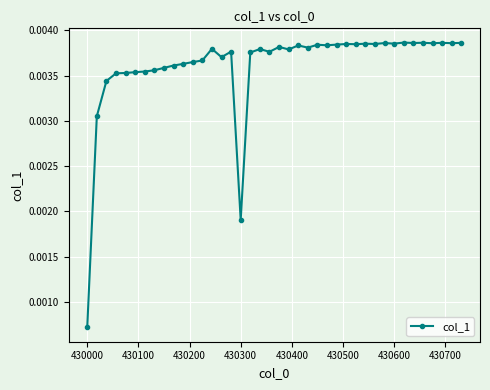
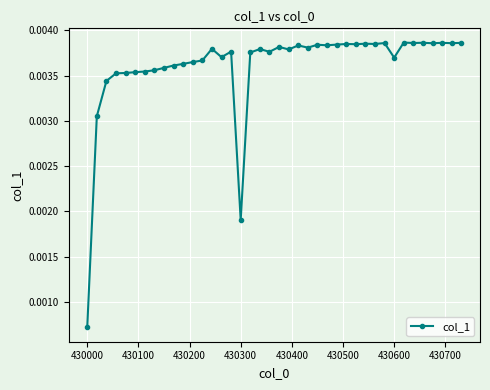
430600: 0.0039 -> 0.0037
